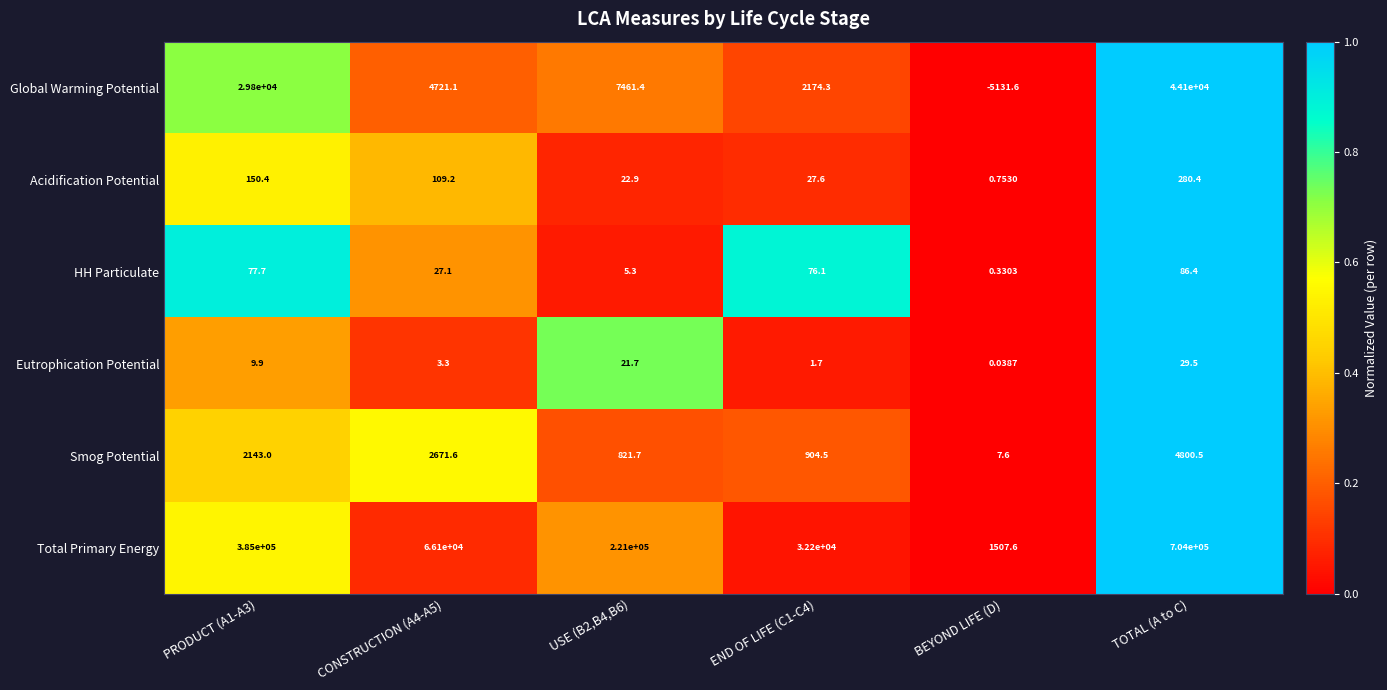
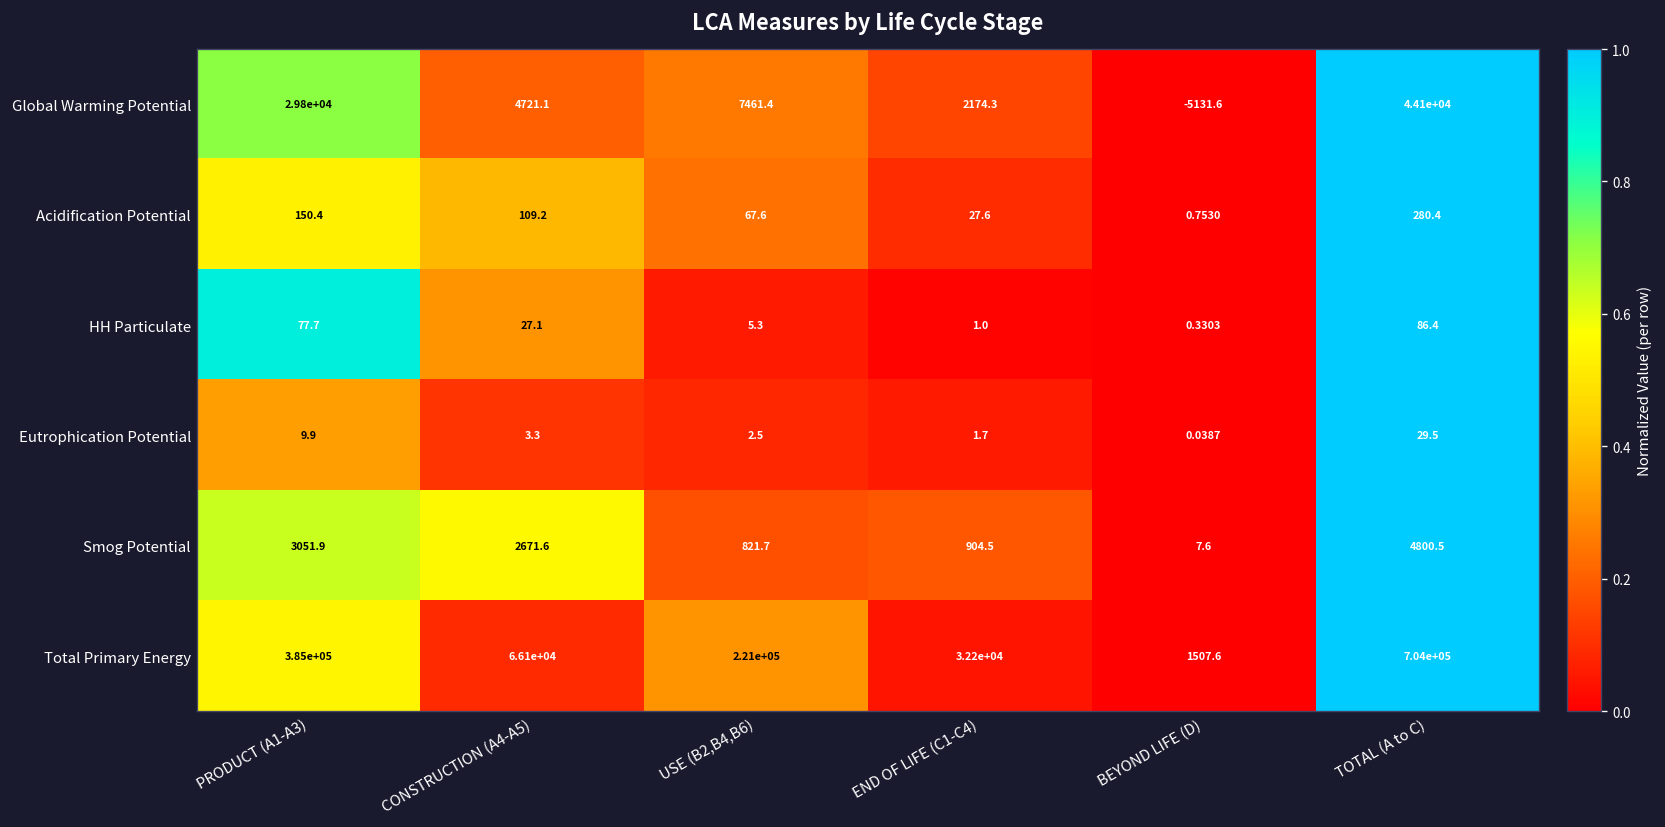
Acidification Potential, USE (B2,B4,B6): 22.9 -> 67.6
HH Particulate, END OF LIFE (C1-C4): 76.1 -> 1.0
Eutrophication Potential, USE (B2,B4,B6): 21.7 -> 2.5
Smog Potential, PRODUCT (A1-A3): 2143.0 -> 3051.9
